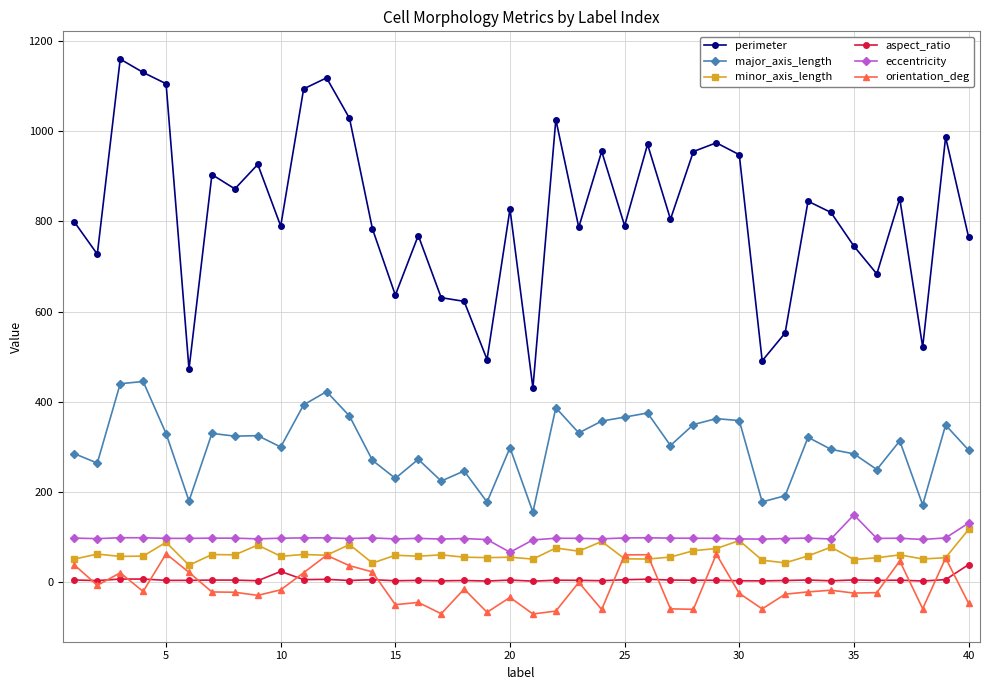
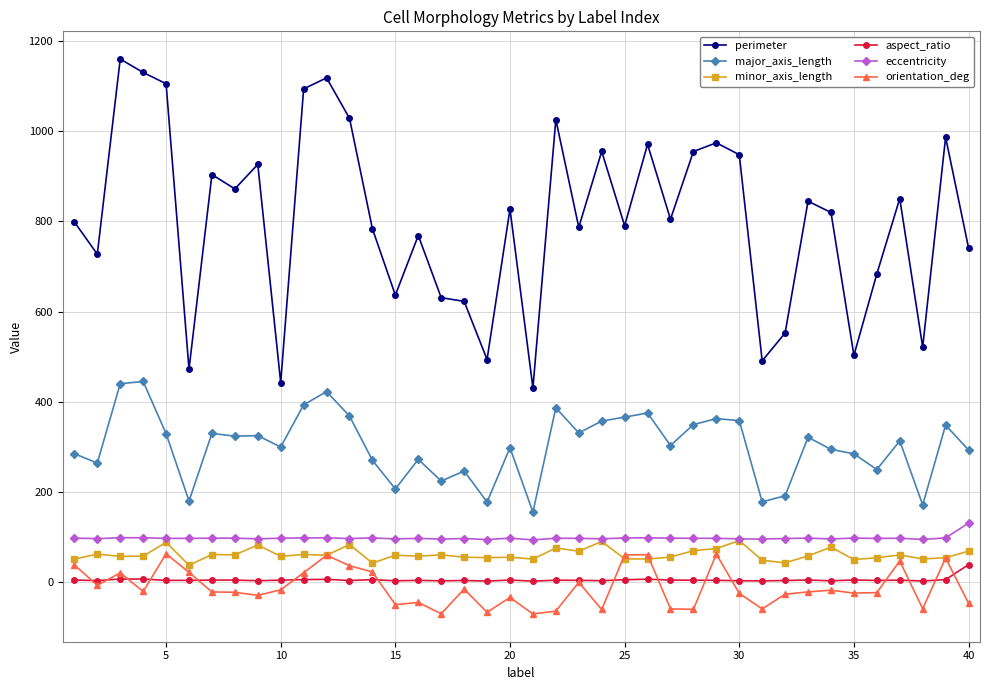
perimeter, 10: 790 -> 440
aspect_ratio, 10: 20 -> 10
major_axis_length, 15: 230 -> 210
eccentricity, 20: 70 -> 100
perimeter, 35: 750 -> 500
eccentricity, 35: 150 -> 100
perimeter, 40: 770 -> 740
minor_axis_length, 40: 120 -> 70
